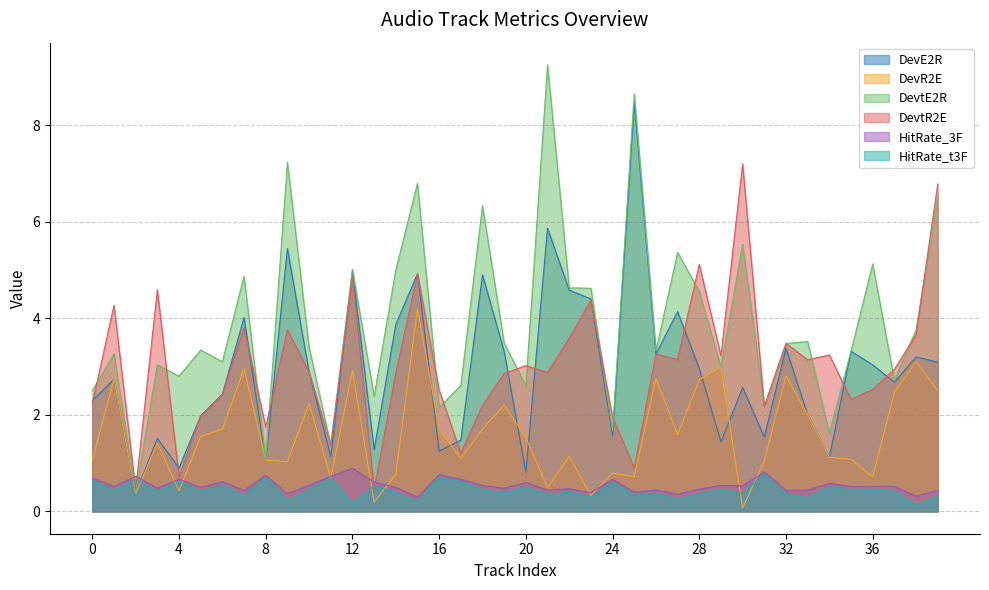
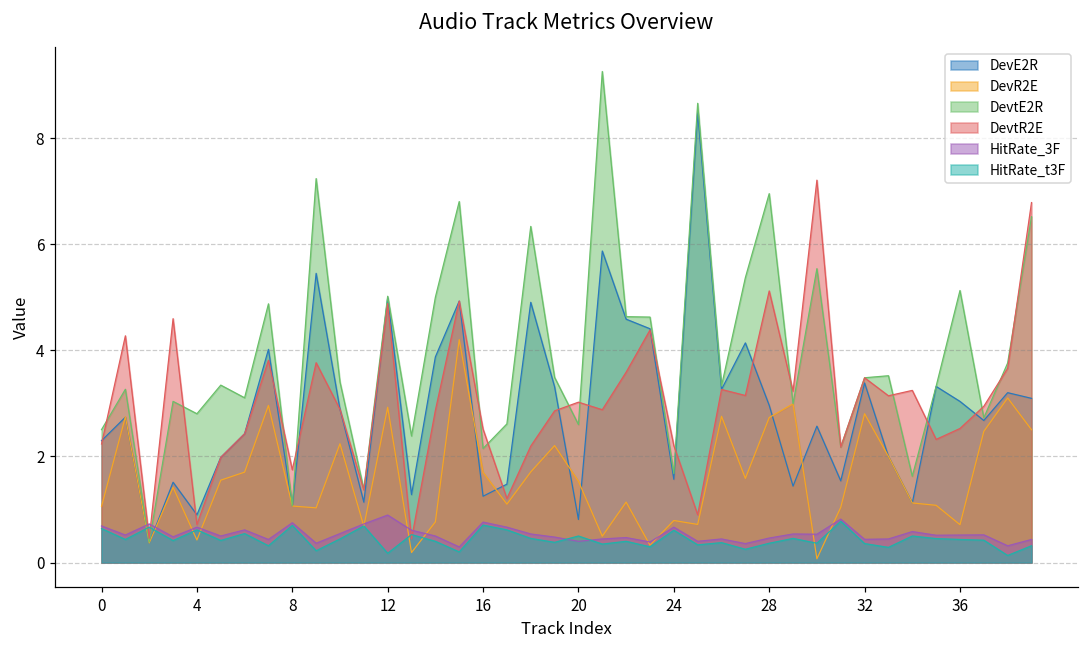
HitRate_3F, 20: 0.6 -> 0.4
DevtR2E, 24: 2.0 -> 2.2
DevtE2R, 28: 4.6 -> 7.0
